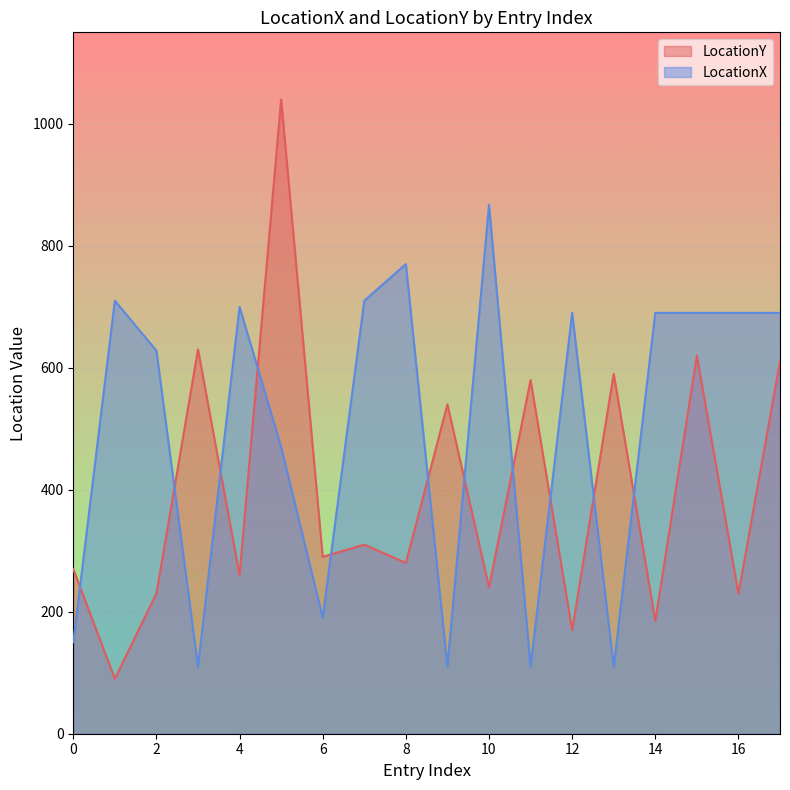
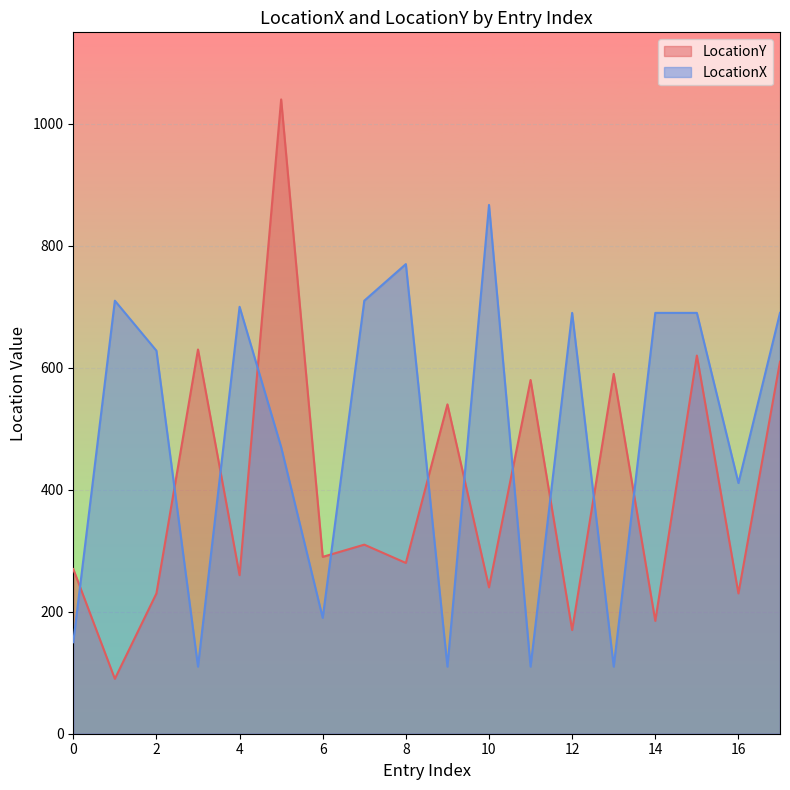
LocationX, 16: 690 -> 410
